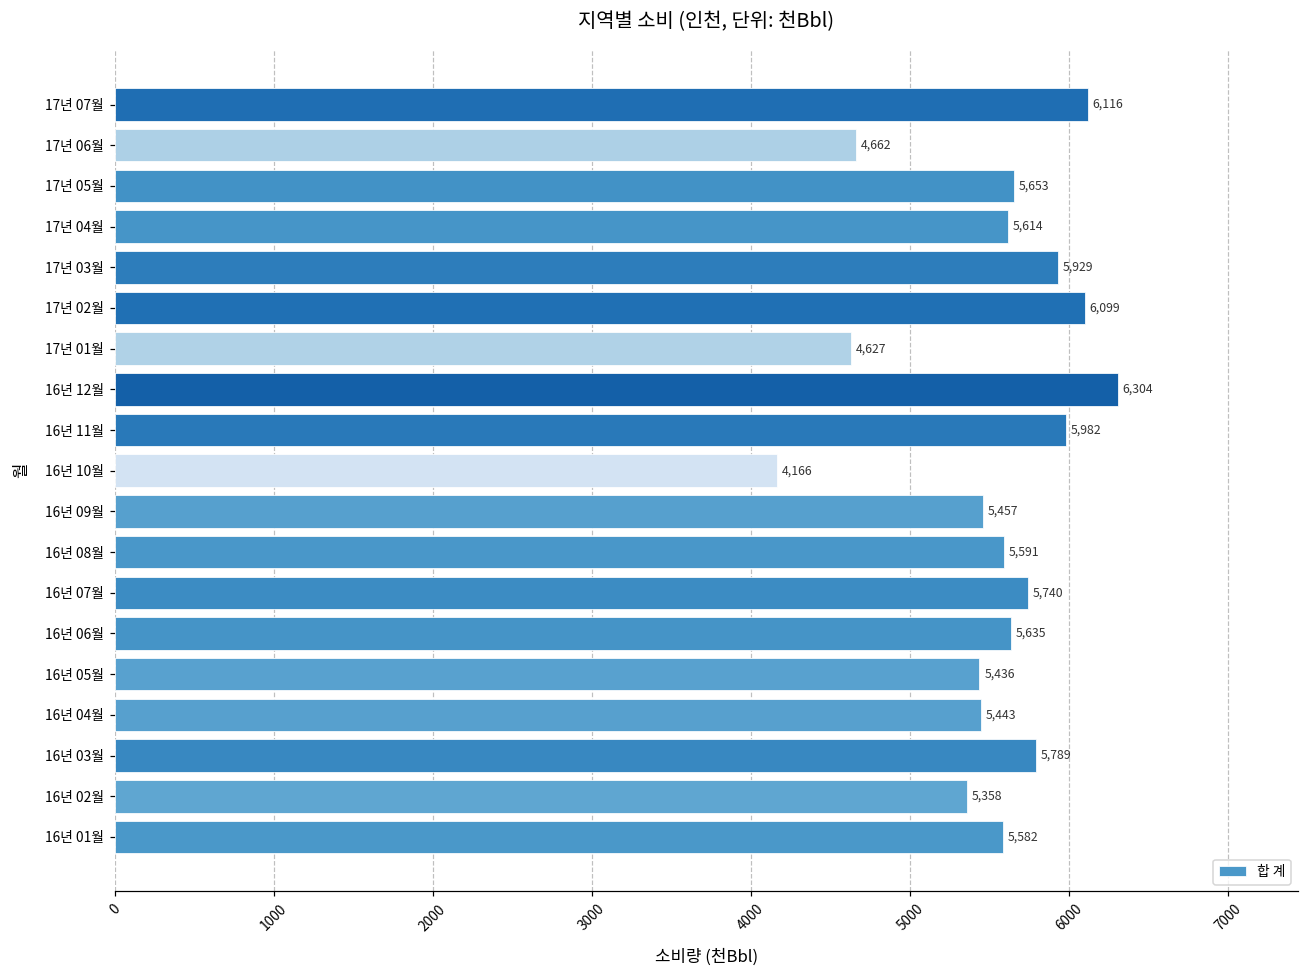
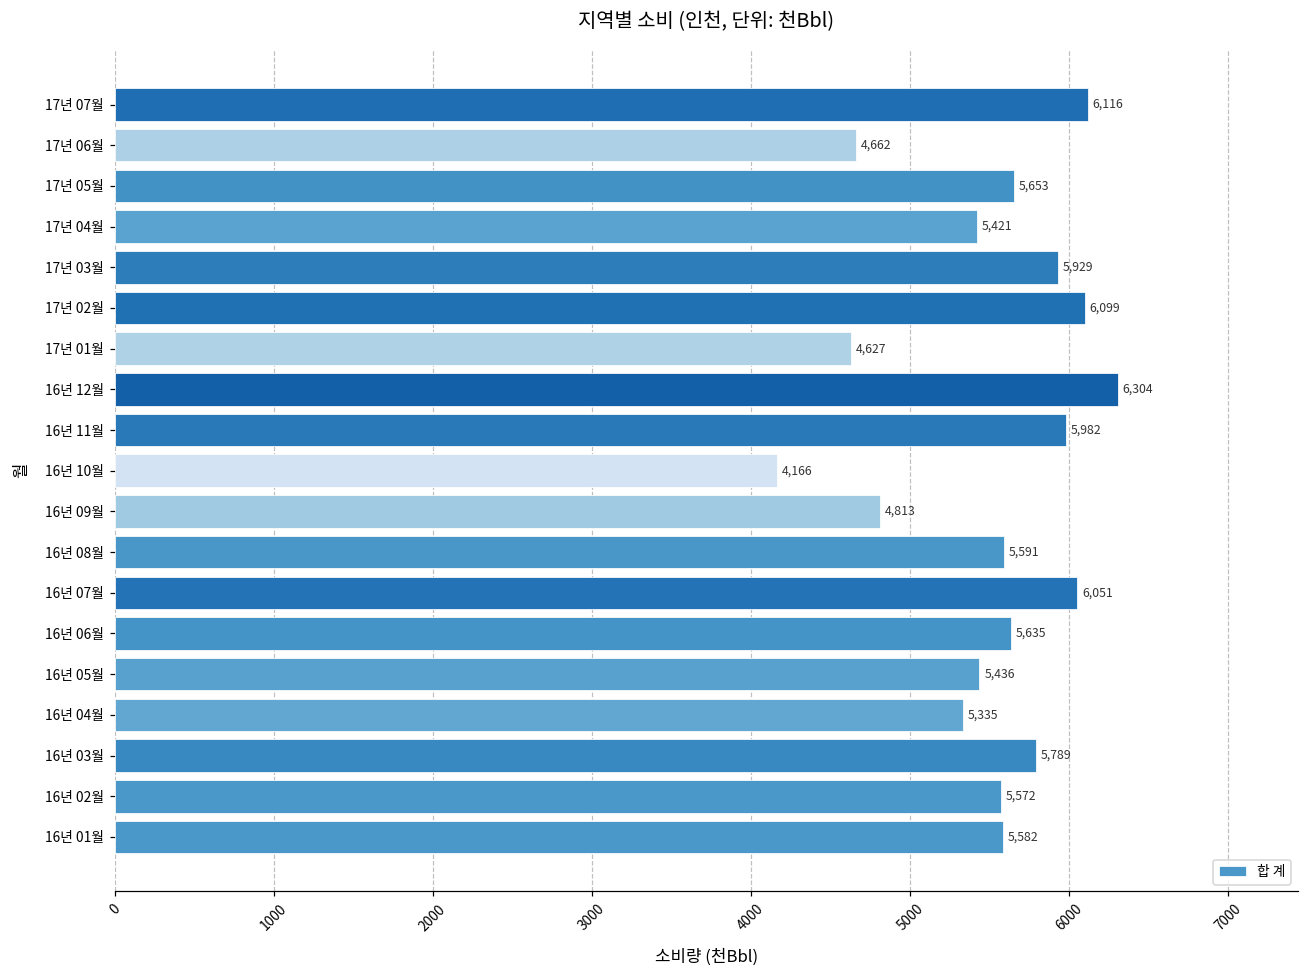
17년 04월: 5,614 -> 5,421
16년 09월: 5,457 -> 4,813
16년 07월: 5,740 -> 6,051
16년 04월: 5,443 -> 5,335
16년 02월: 5,358 -> 5,572
